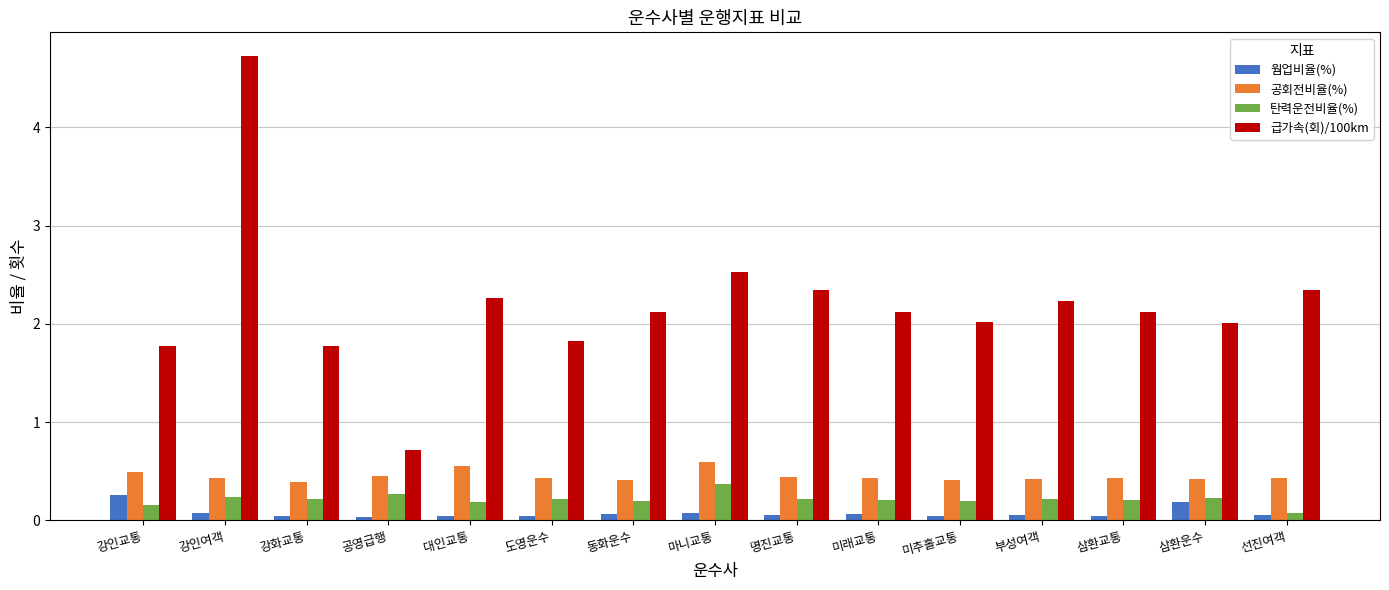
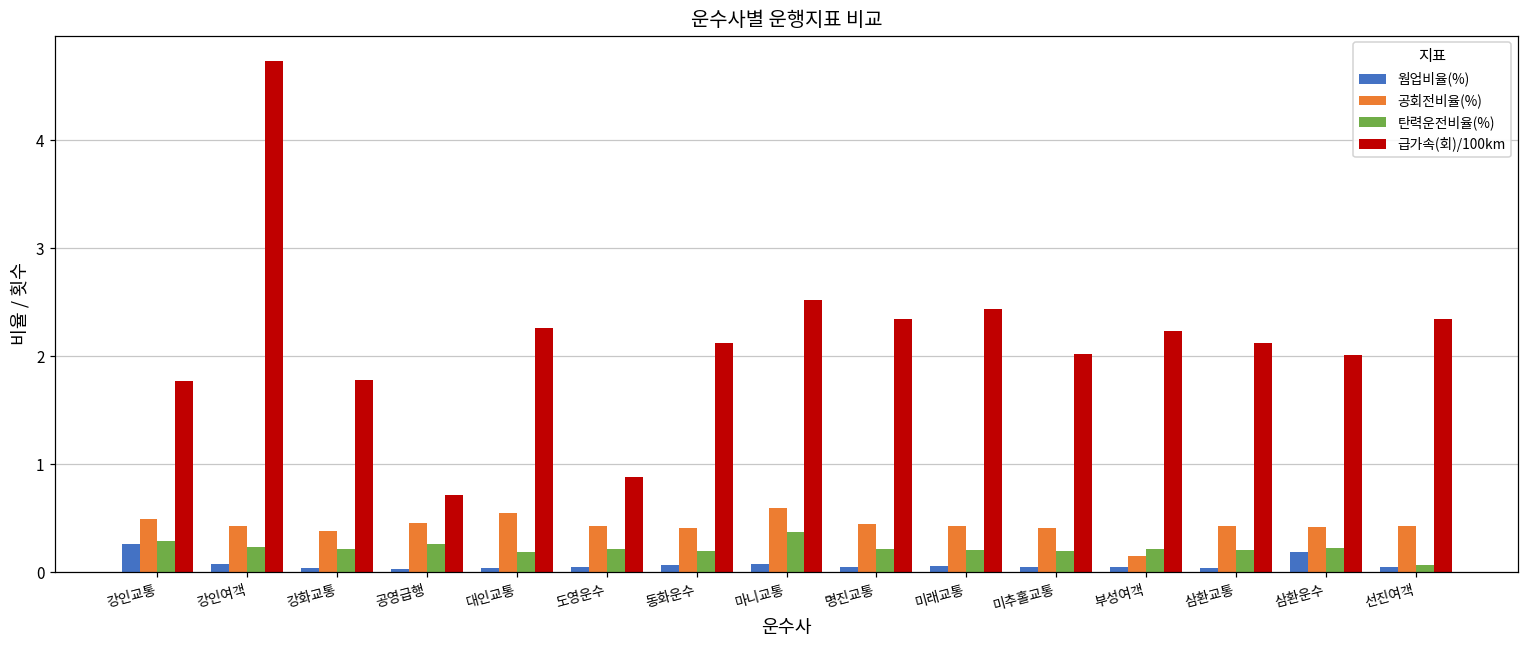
탄력운전비율(%), 강인교통: 0.2 -> 0.3
급가속(회)/100km, 도영운수: 1.8 -> 0.9
급가속(회)/100km, 미래교통: 2.1 -> 2.4
공회전비율(%), 부성여객: 0.4 -> 0.2
